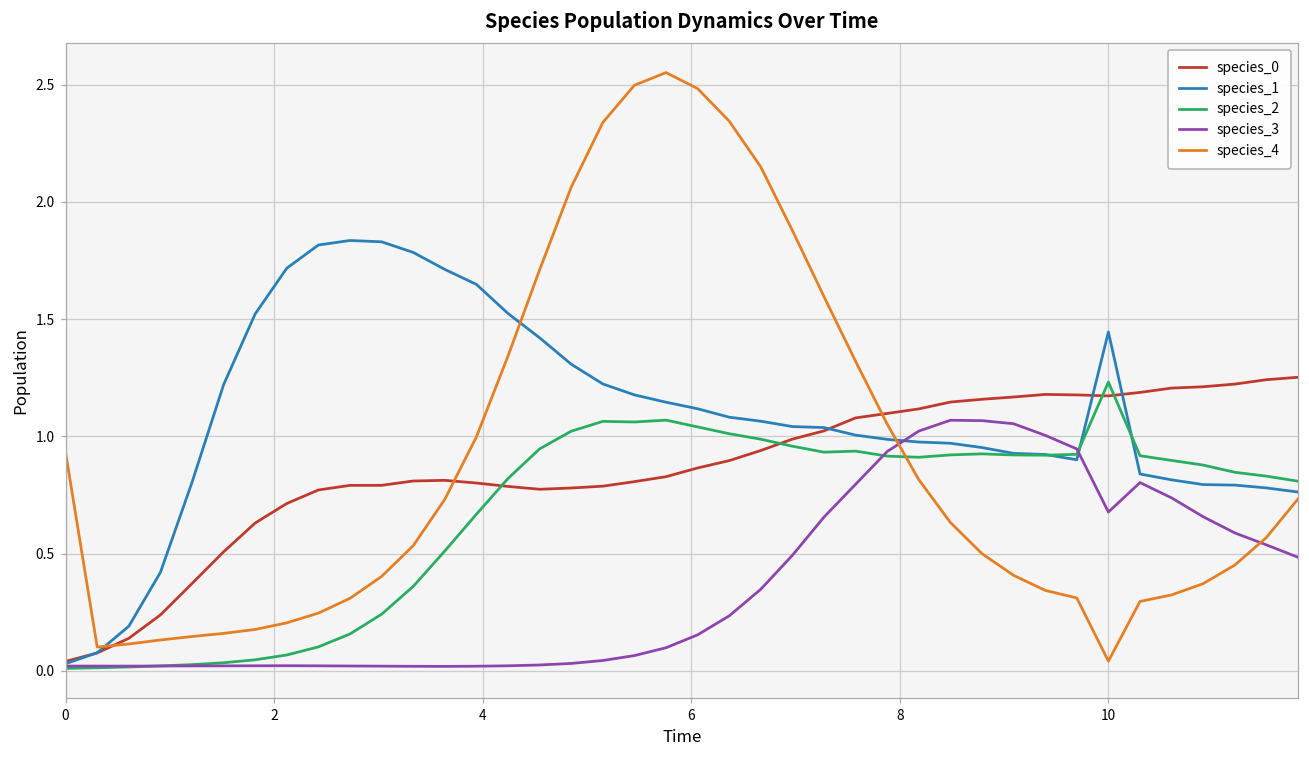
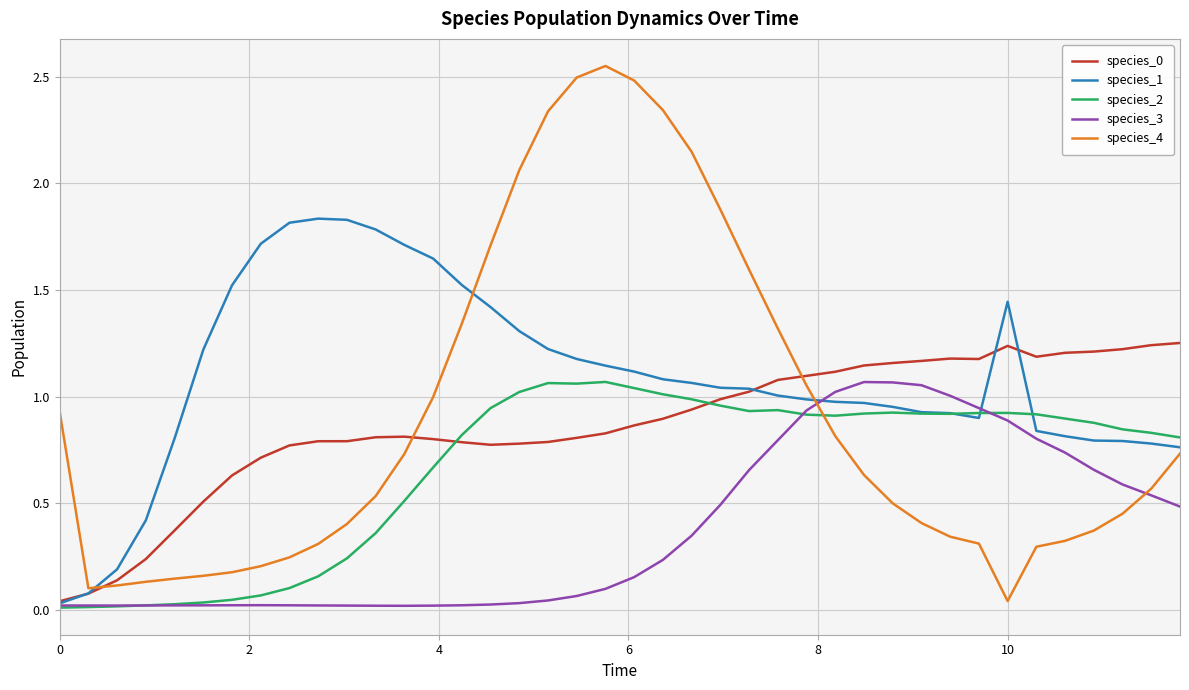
species_0, 10: 1.17 -> 1.24
species_2, 10: 1.23 -> 0.92
species_3, 10: 0.68 -> 0.89
